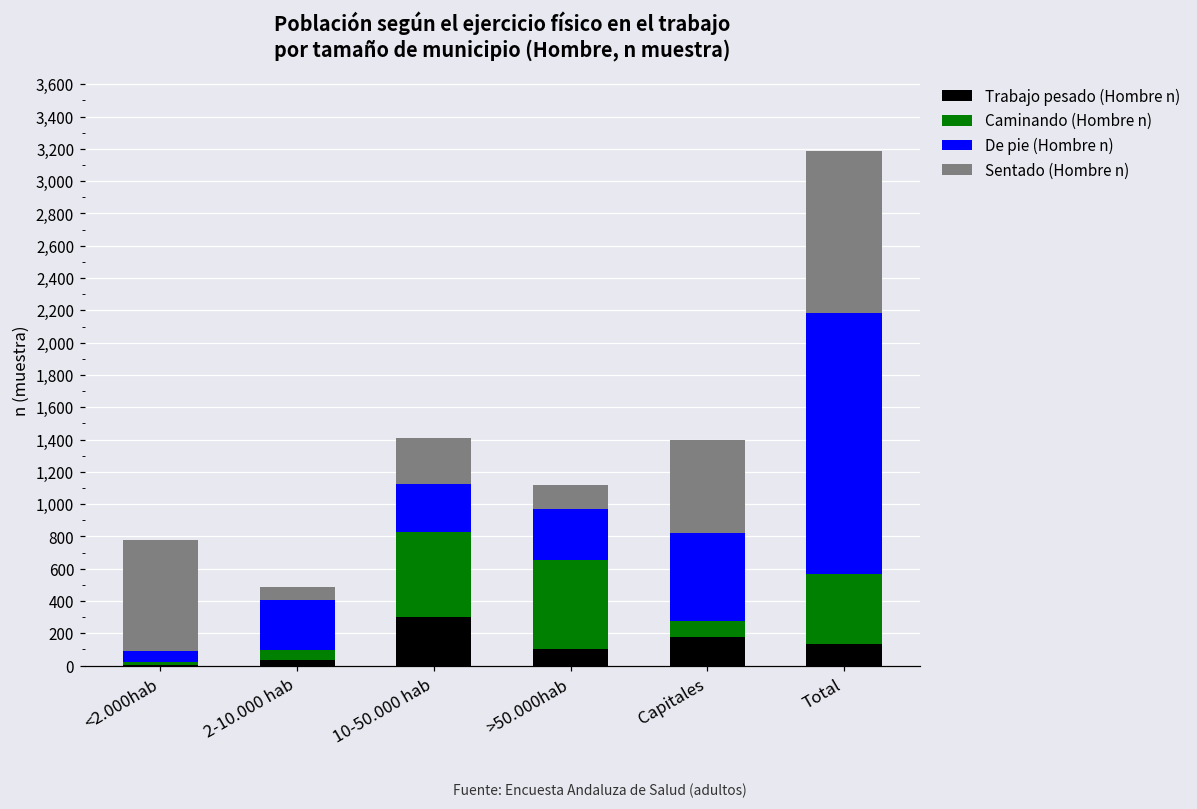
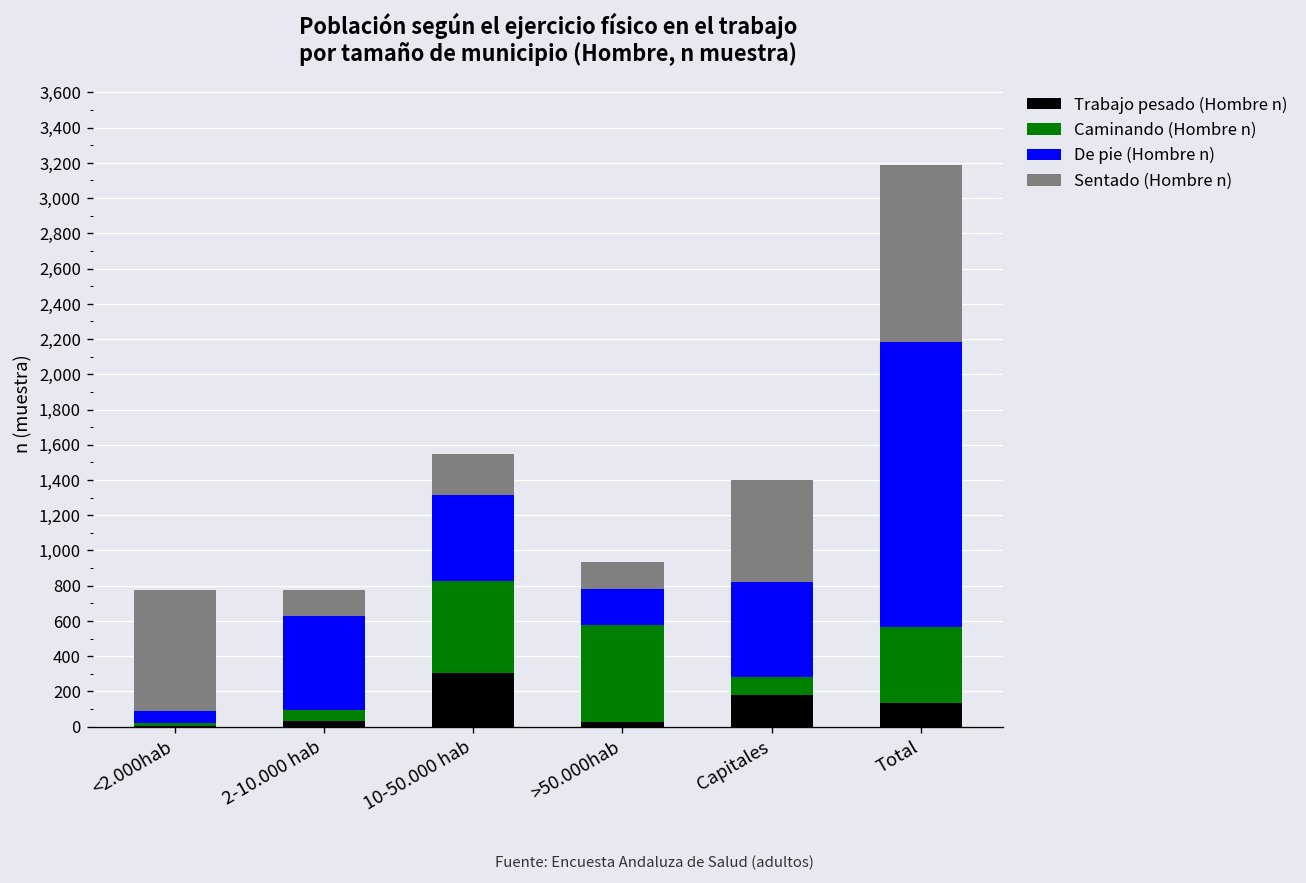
De pie (Hombre n), 2-10.000 hab: 310 -> 530
Sentado (Hombre n), 2-10.000 hab: 80 -> 150
De pie (Hombre n), 10-50.000 hab: 300 -> 490
Sentado (Hombre n), 10-50.000 hab: 290 -> 230
Trabajo pesado (Hombre n), >50.000hab: 100 -> 30
De pie (Hombre n), >50.000hab: 310 -> 200
